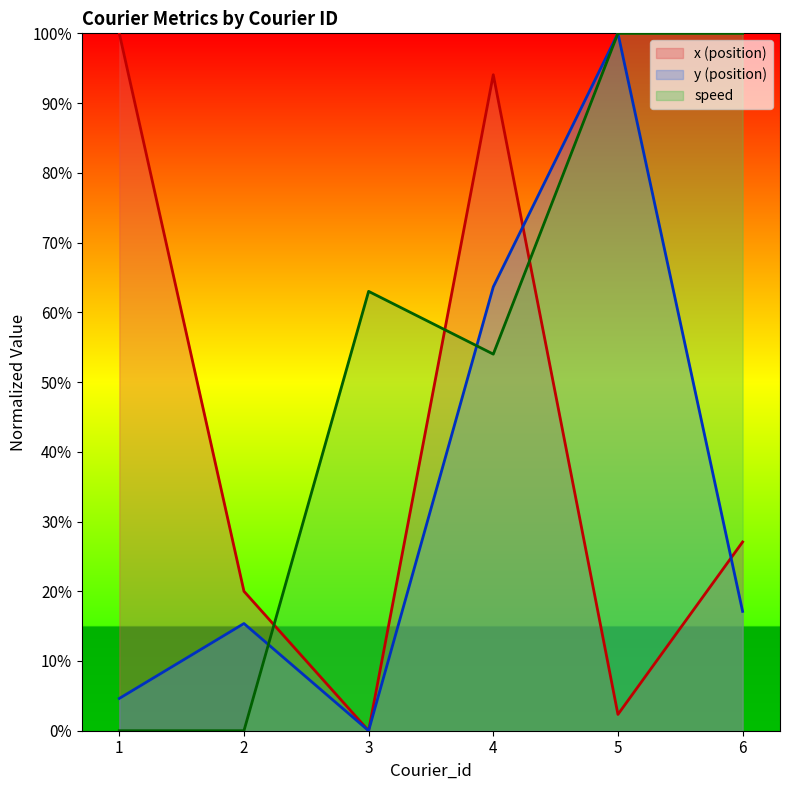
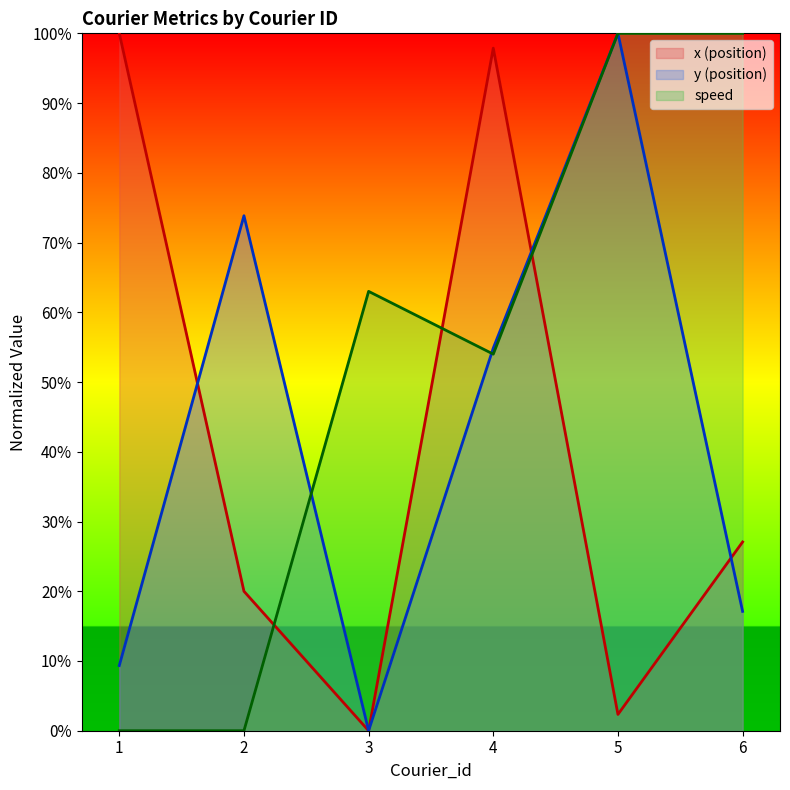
y (position), 1: 5% -> 9%
y (position), 2: 15% -> 74%
x (position), 4: 94% -> 98%
y (position), 4: 64% -> 55%
